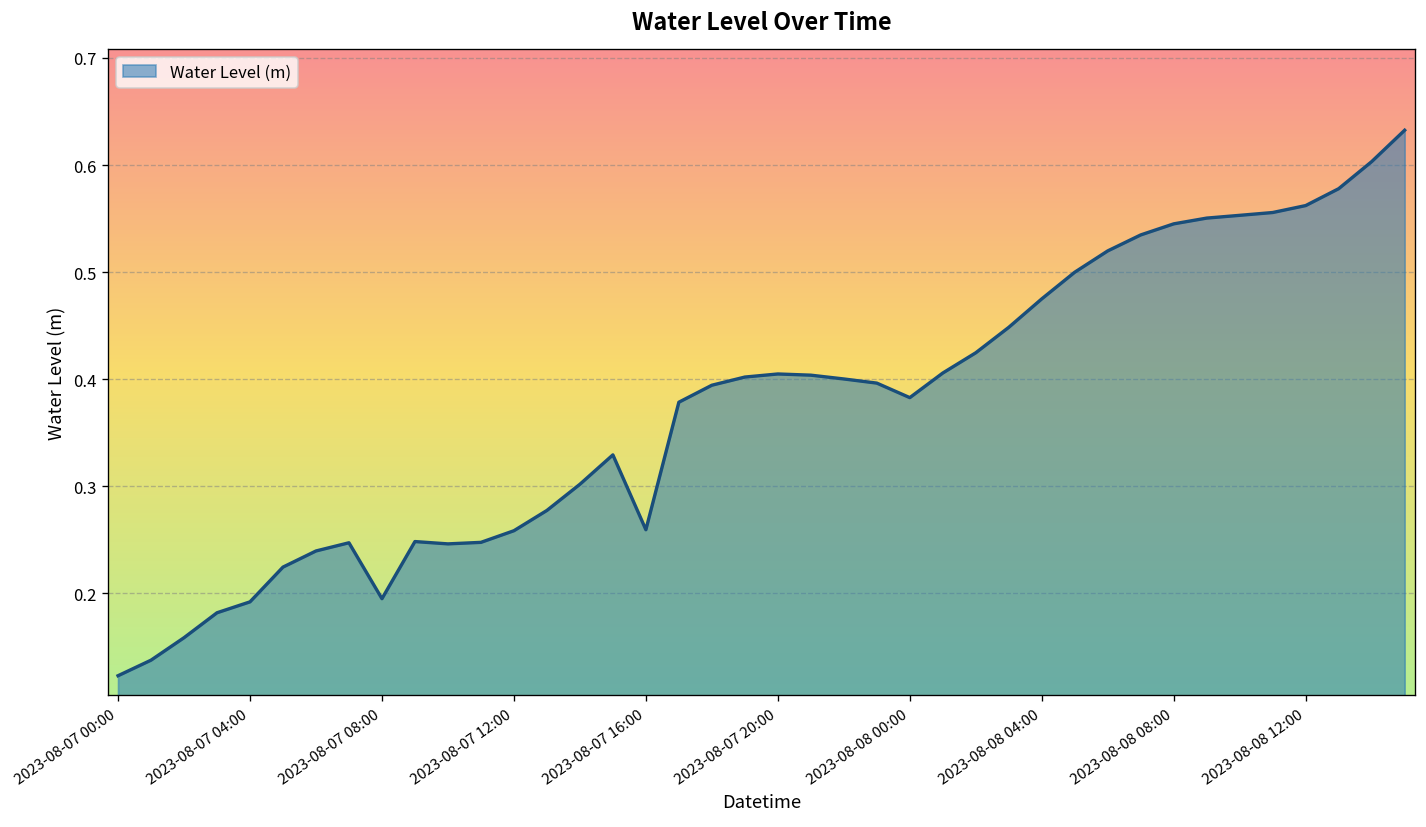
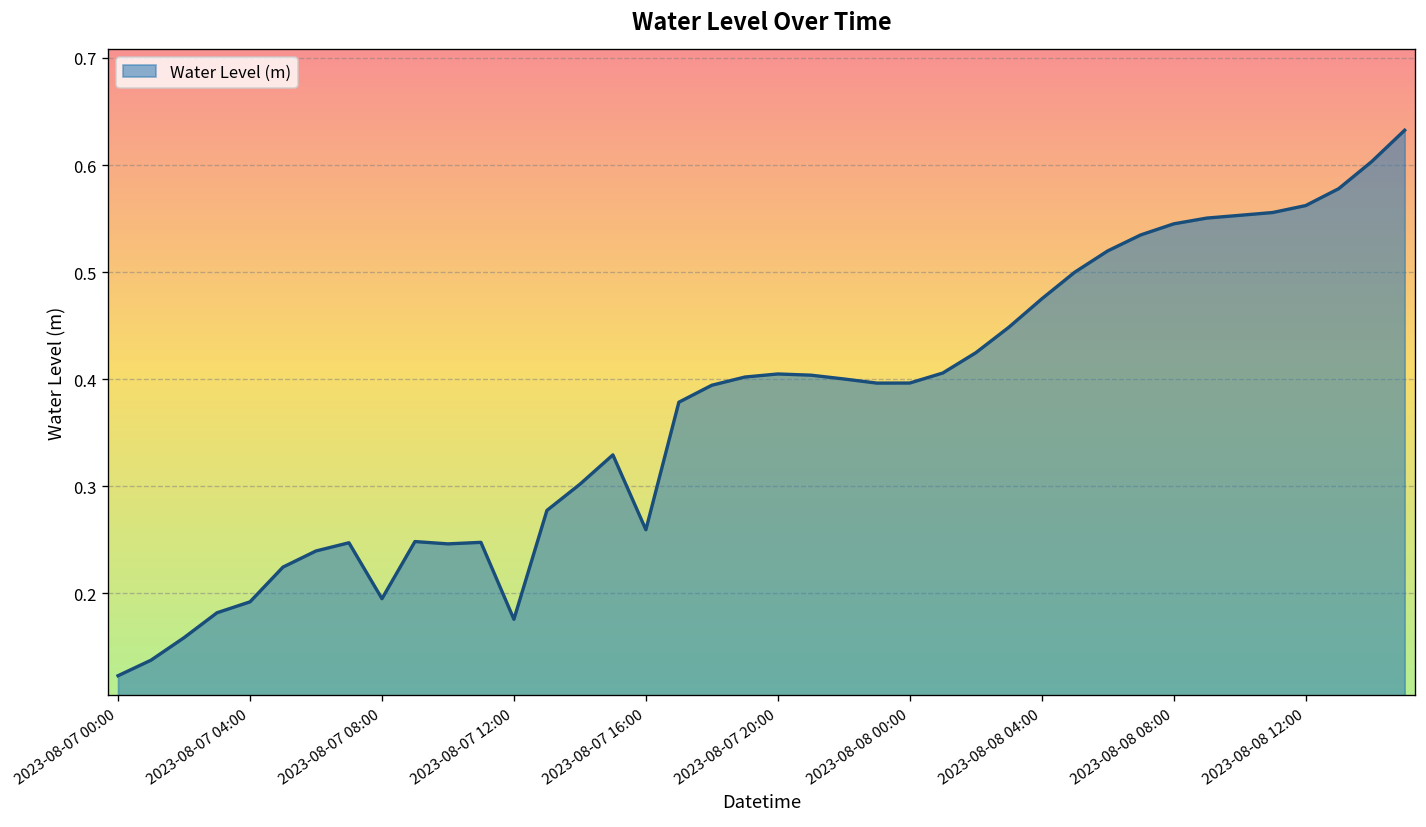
2023-08-07 12:00: 0.26 -> 0.18
2023-08-08 00:00: 0.38 -> 0.40
